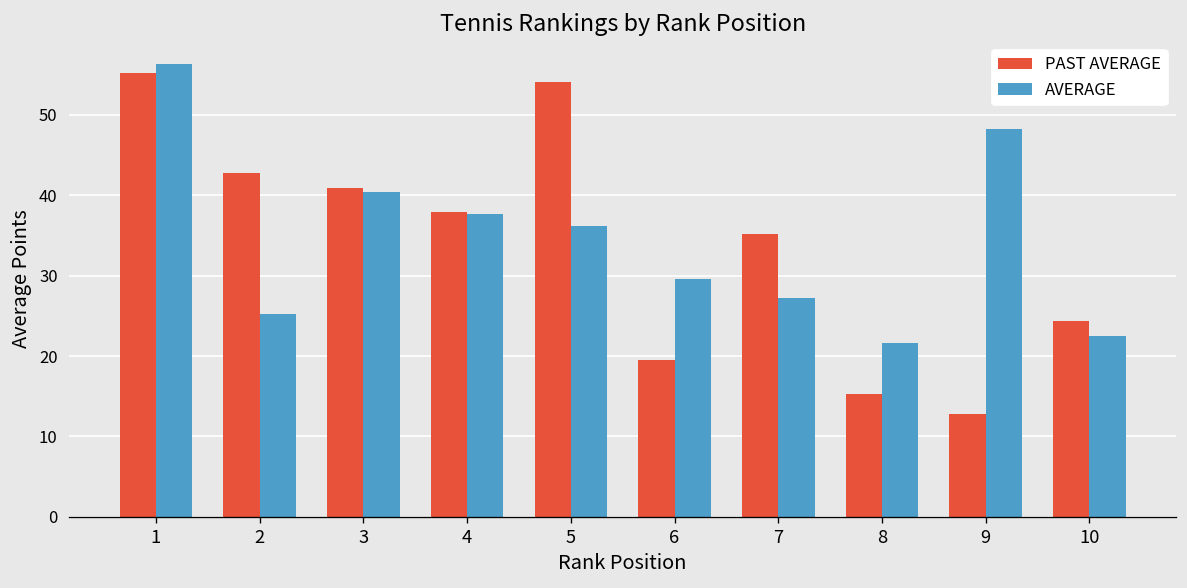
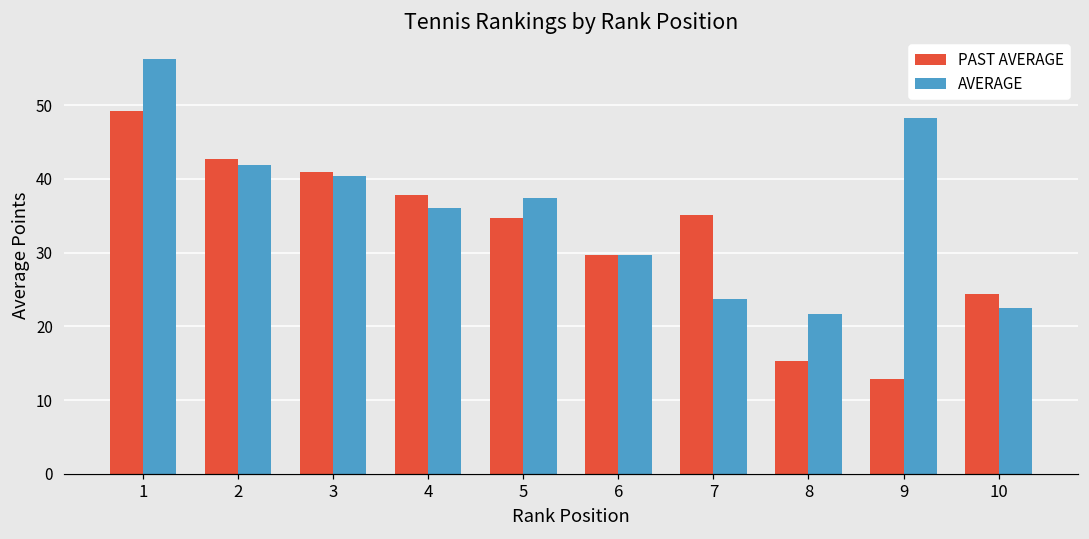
PAST AVERAGE, 1: 55 -> 49
AVERAGE, 2: 25 -> 42
AVERAGE, 4: 38 -> 36
PAST AVERAGE, 5: 54 -> 35
AVERAGE, 5: 36 -> 37
PAST AVERAGE, 6: 20 -> 30
AVERAGE, 7: 27 -> 24
